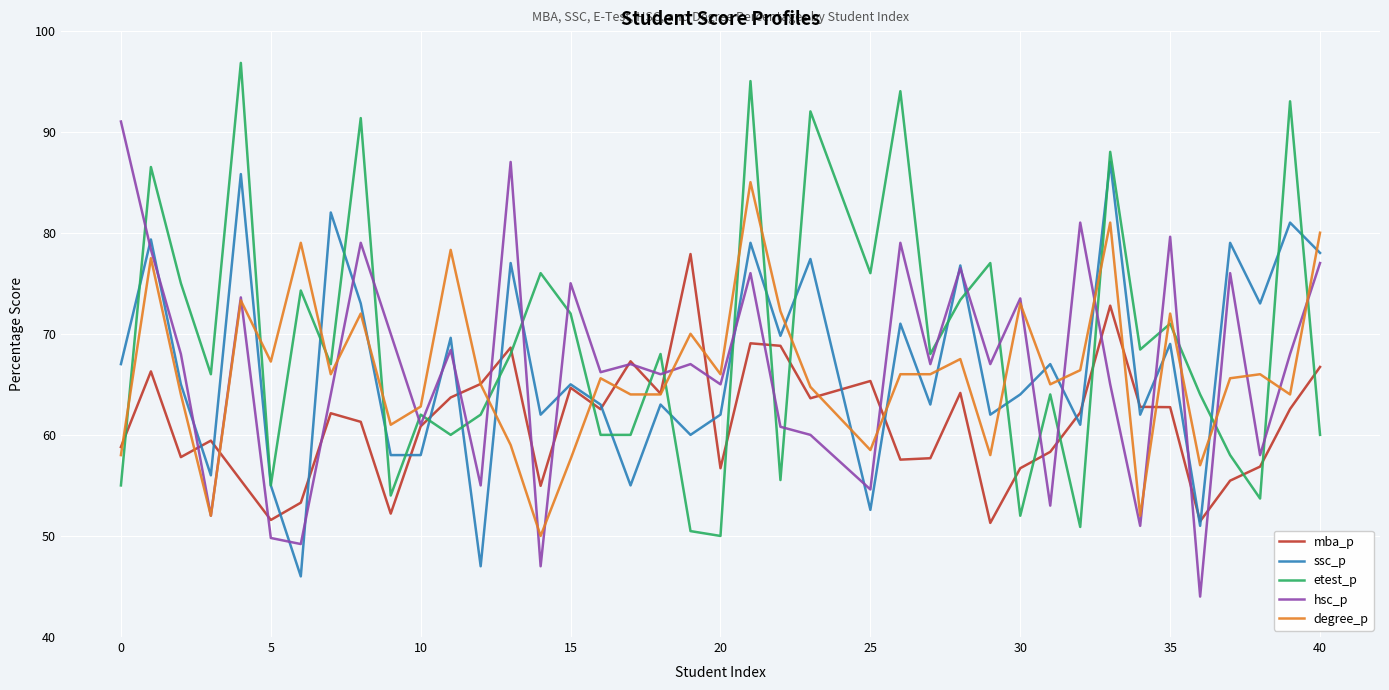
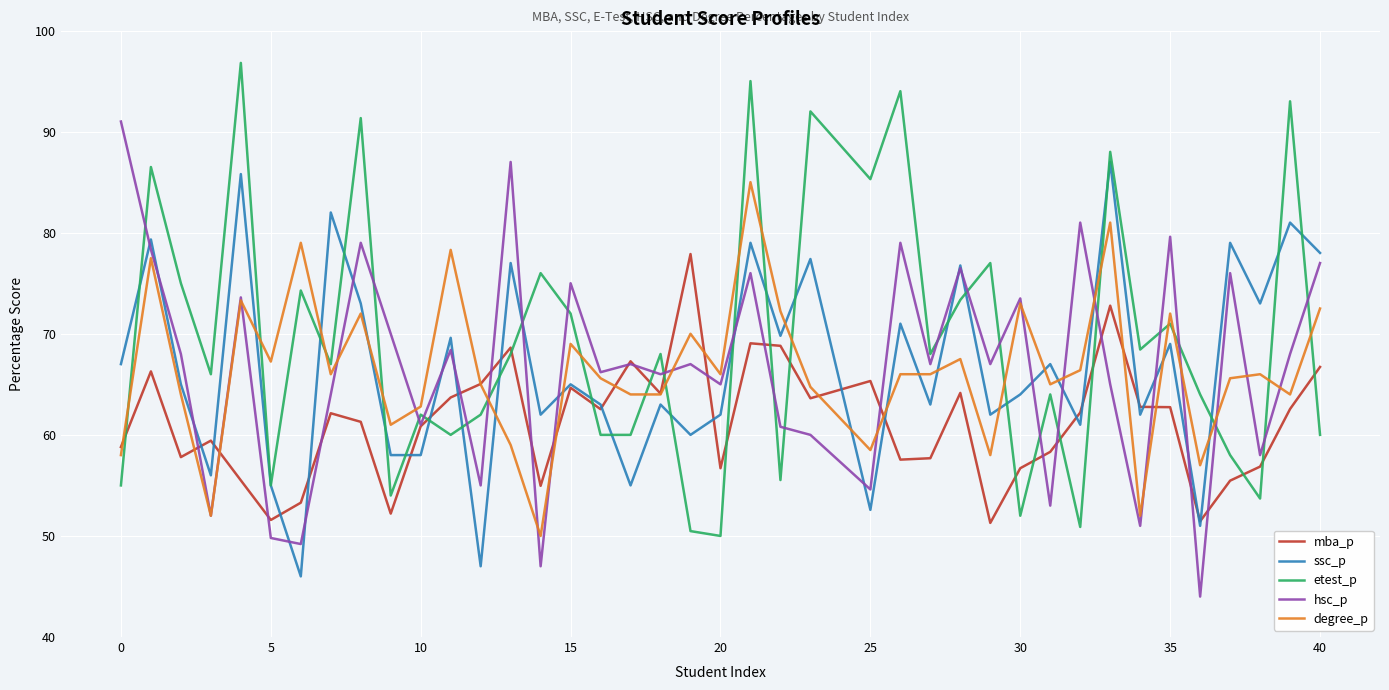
degree_p, 15: 57.6 -> 69.0
etest_p, 25: 76.0 -> 85.3
degree_p, 40: 80.0 -> 72.5
